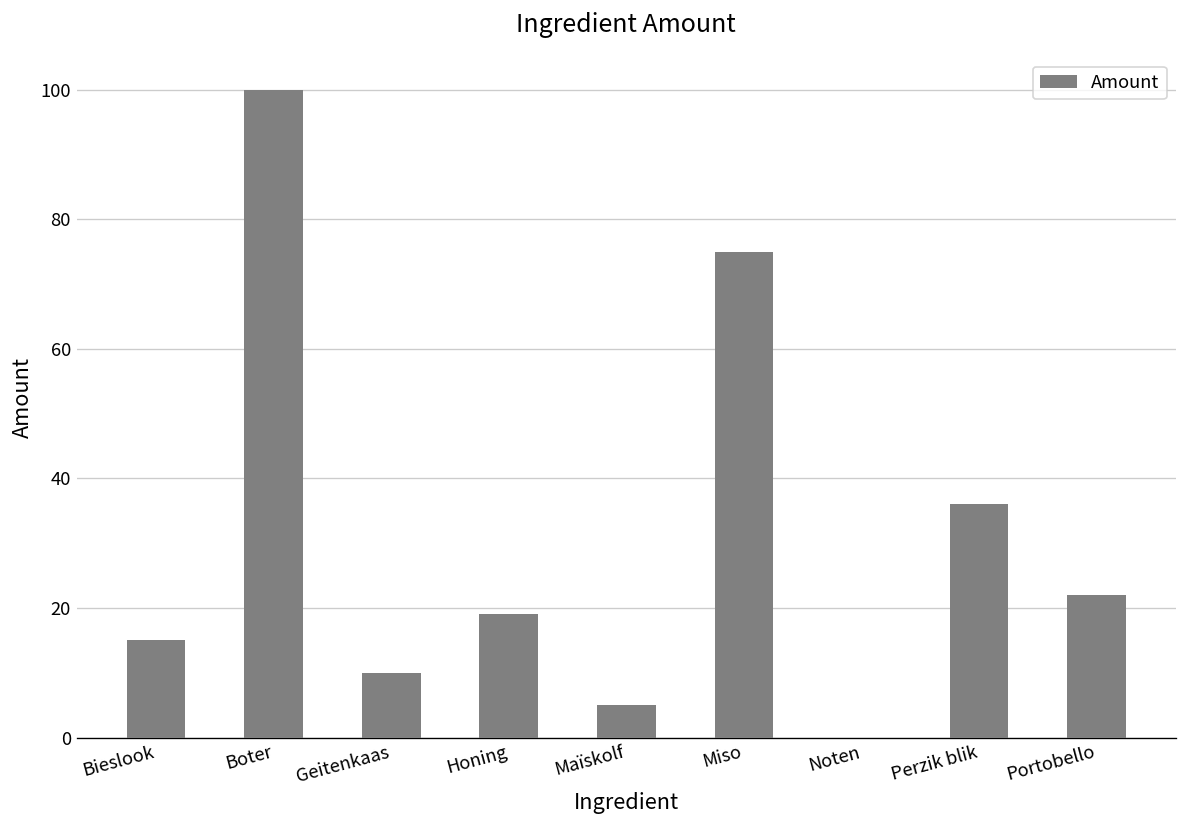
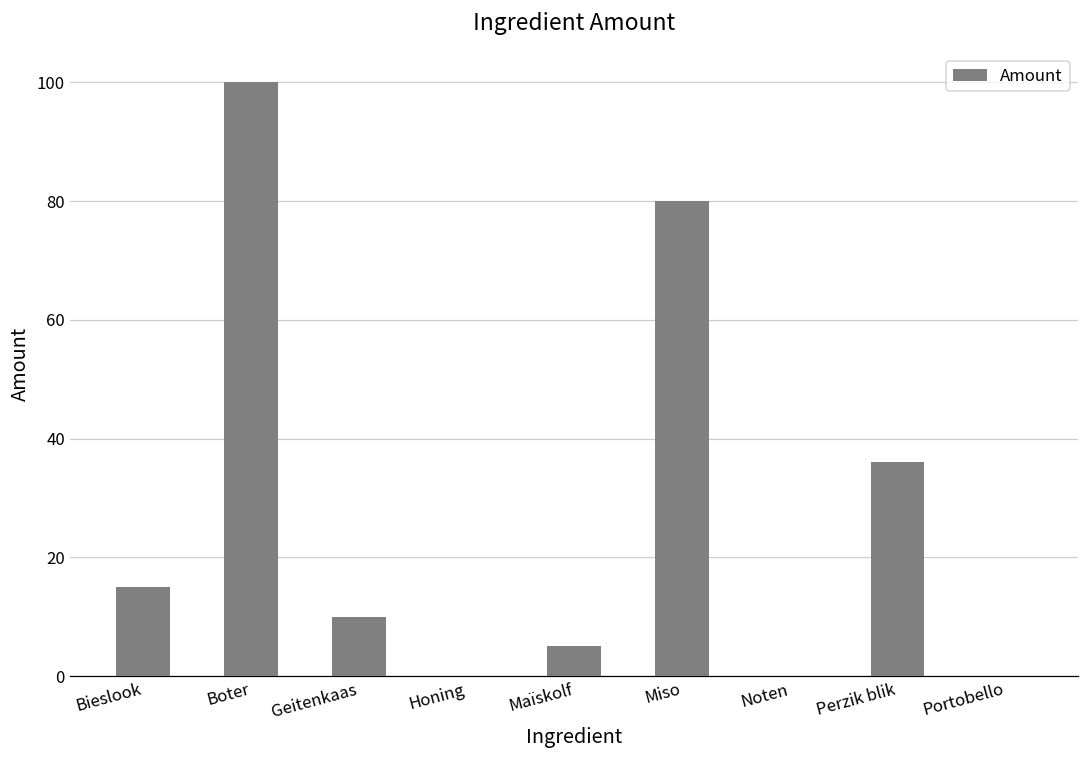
Honing: 19 -> 0
Miso: 75 -> 80
Portobello: 22 -> 0
